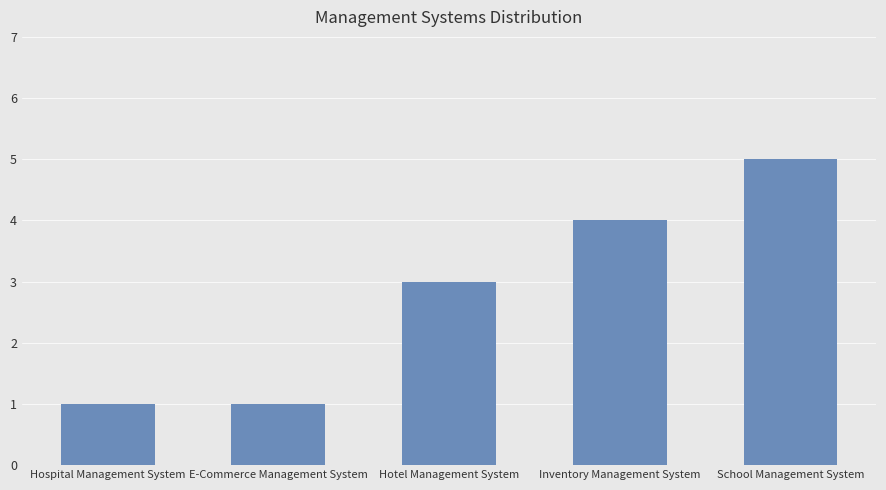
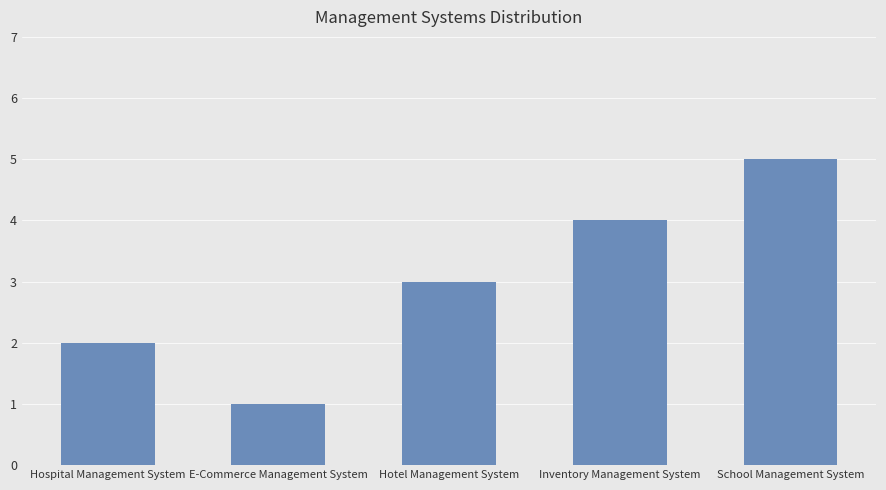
Hospital Management System: 1 -> 2
